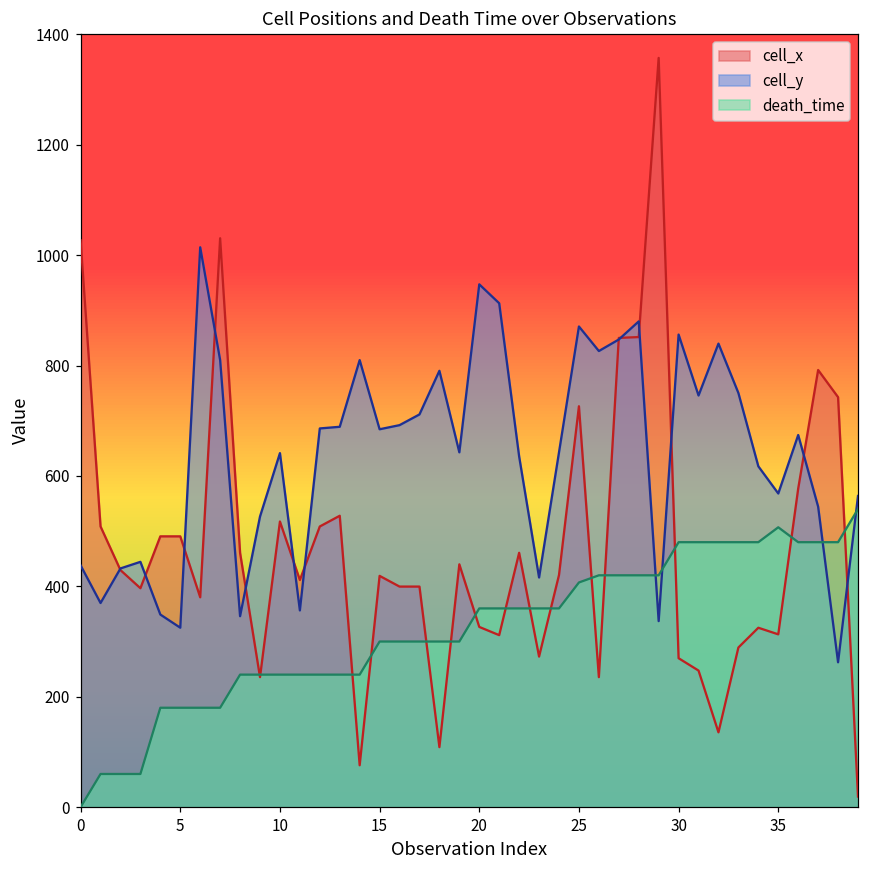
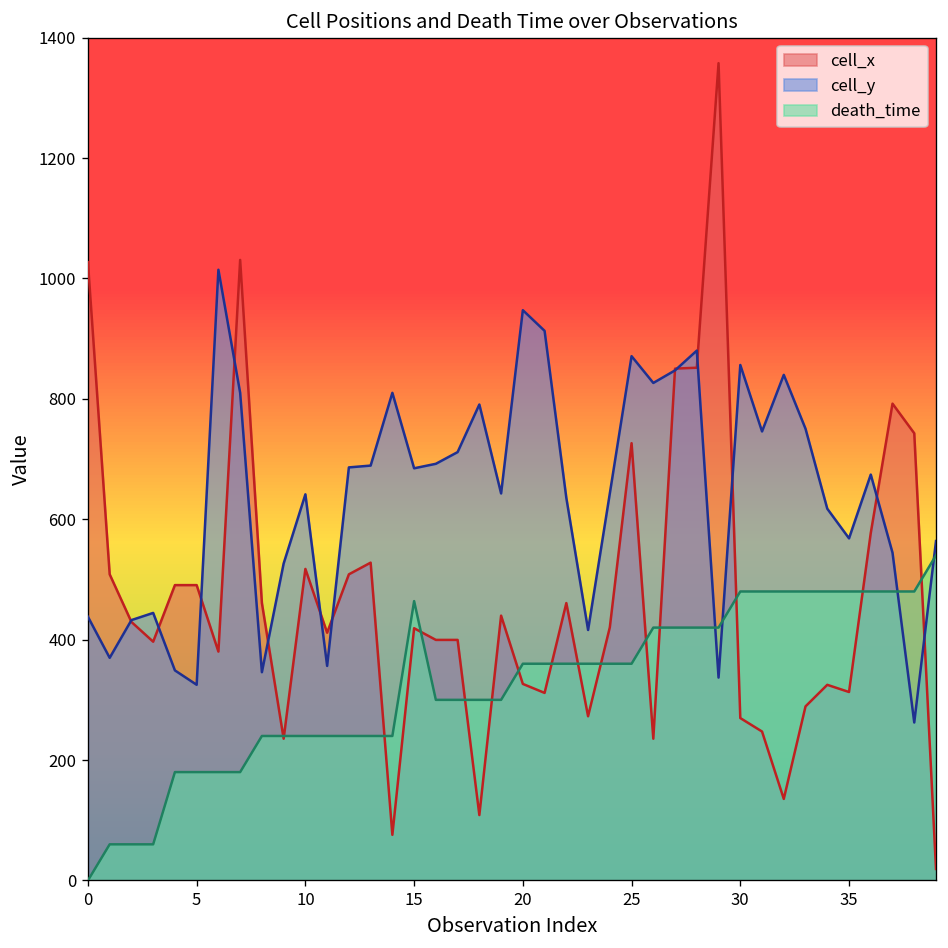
death_time, 15: 300 -> 460
death_time, 25: 410 -> 360
death_time, 35: 510 -> 480
